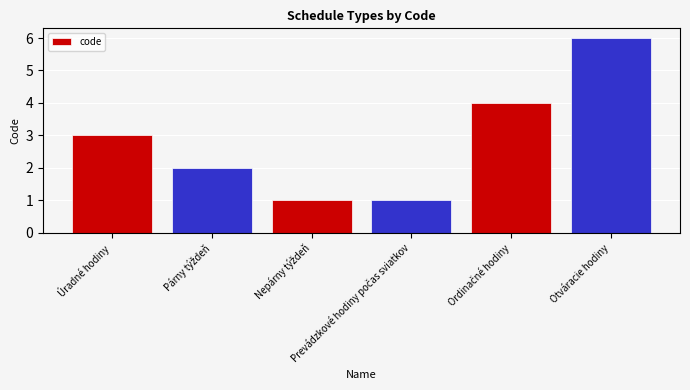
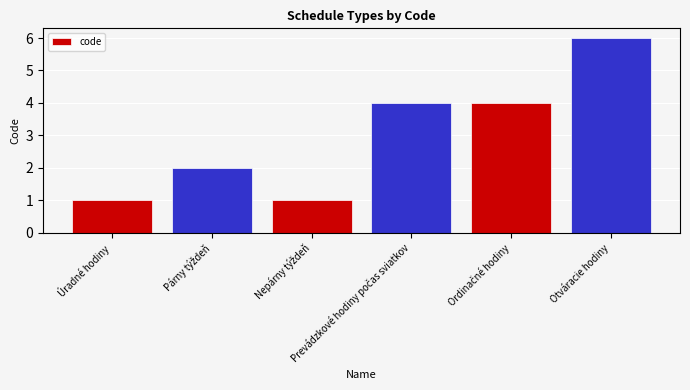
Úradné hodiny: 3 -> 1
Prevádzkové hodiny počas sviatkov: 1 -> 4
